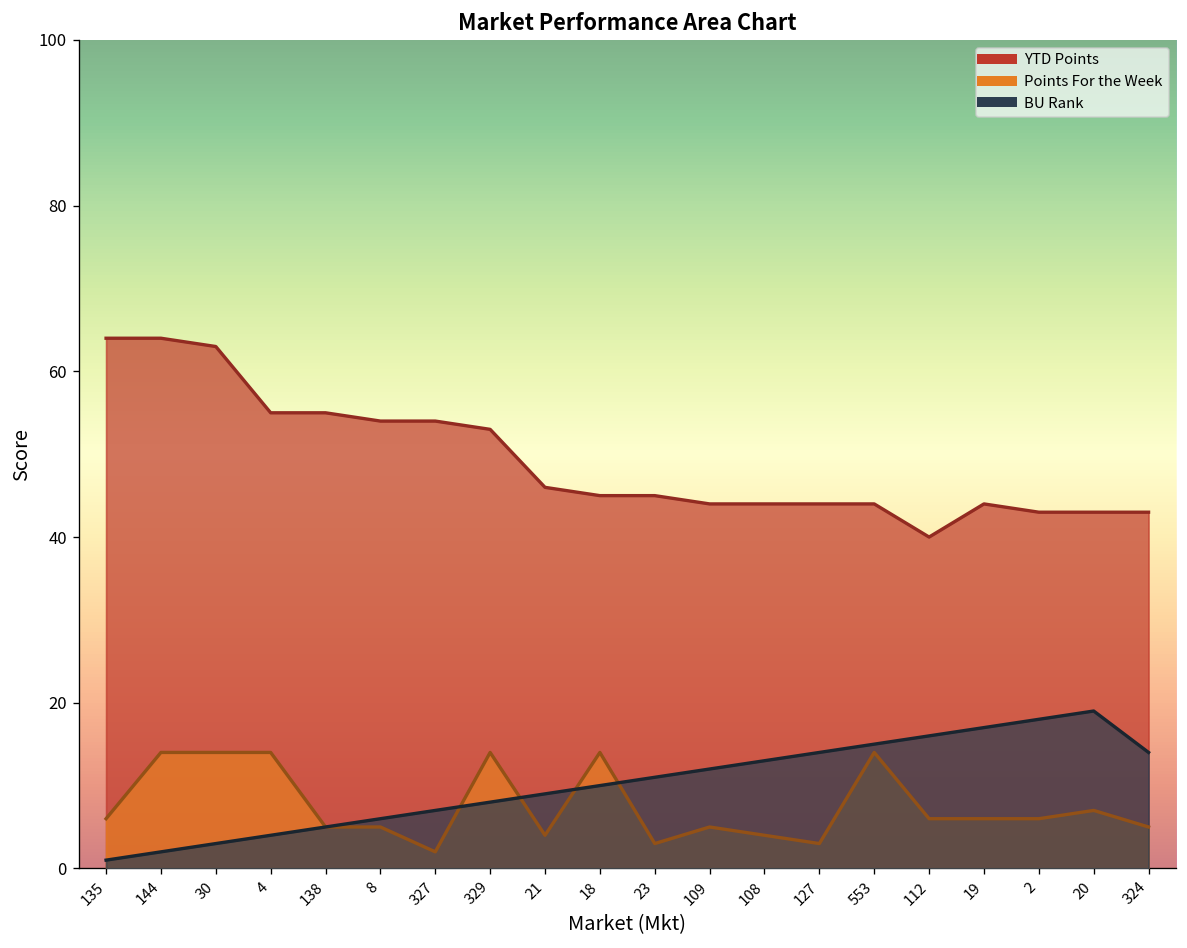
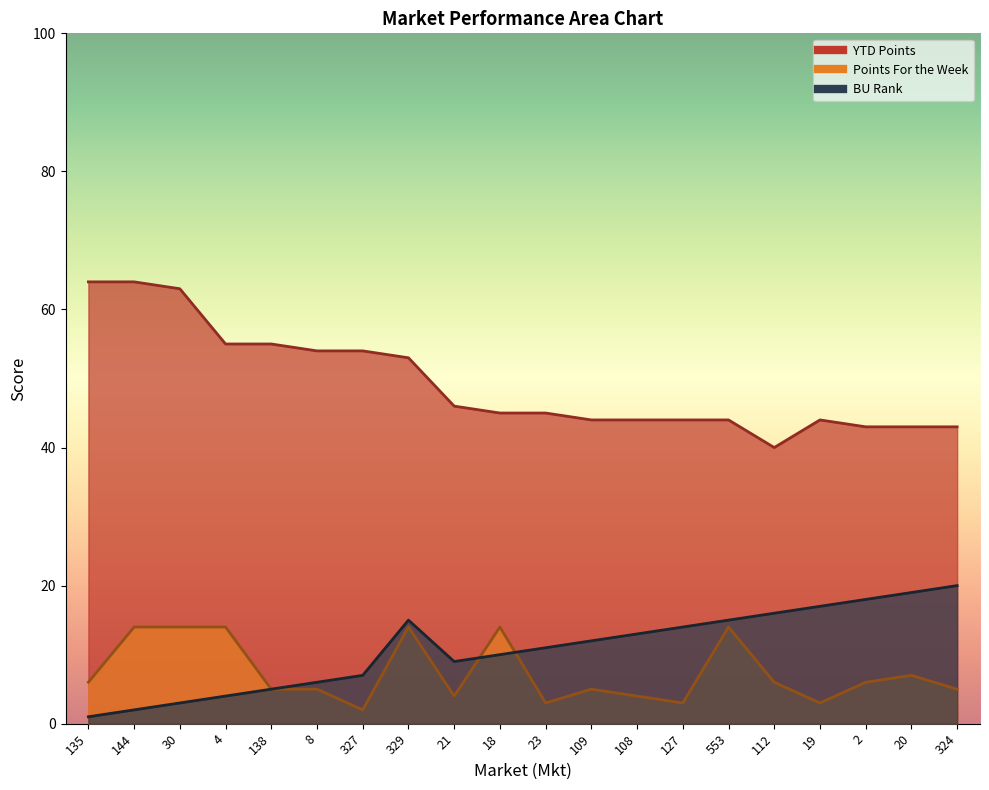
BU Rank, 329: 8 -> 15
Points For the Week, 19: 6 -> 3
BU Rank, 324: 14 -> 20
